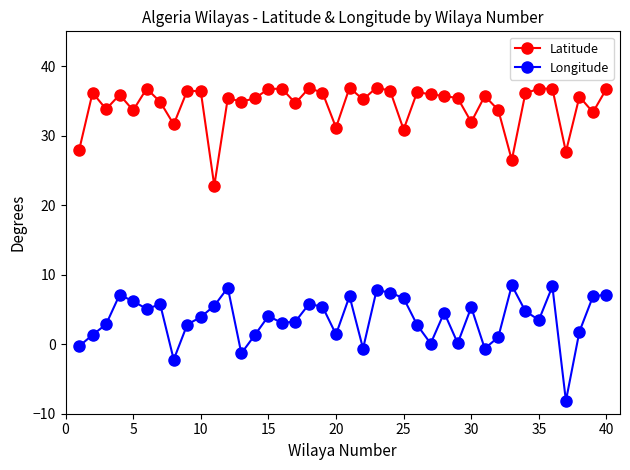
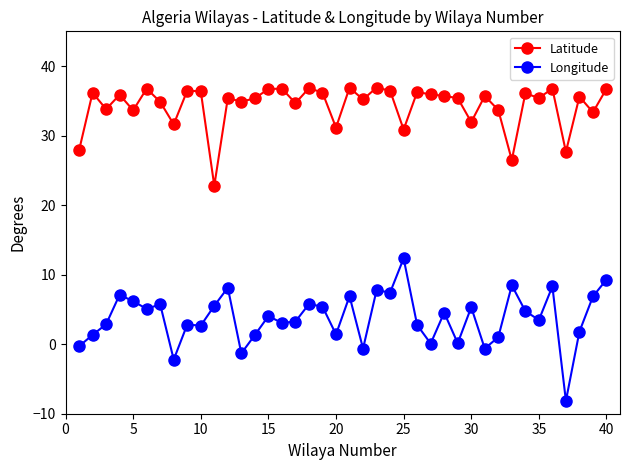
Longitude, 10: 4 -> 3
Longitude, 25: 7 -> 12
Latitude, 35: 37 -> 35
Longitude, 40: 7 -> 9
